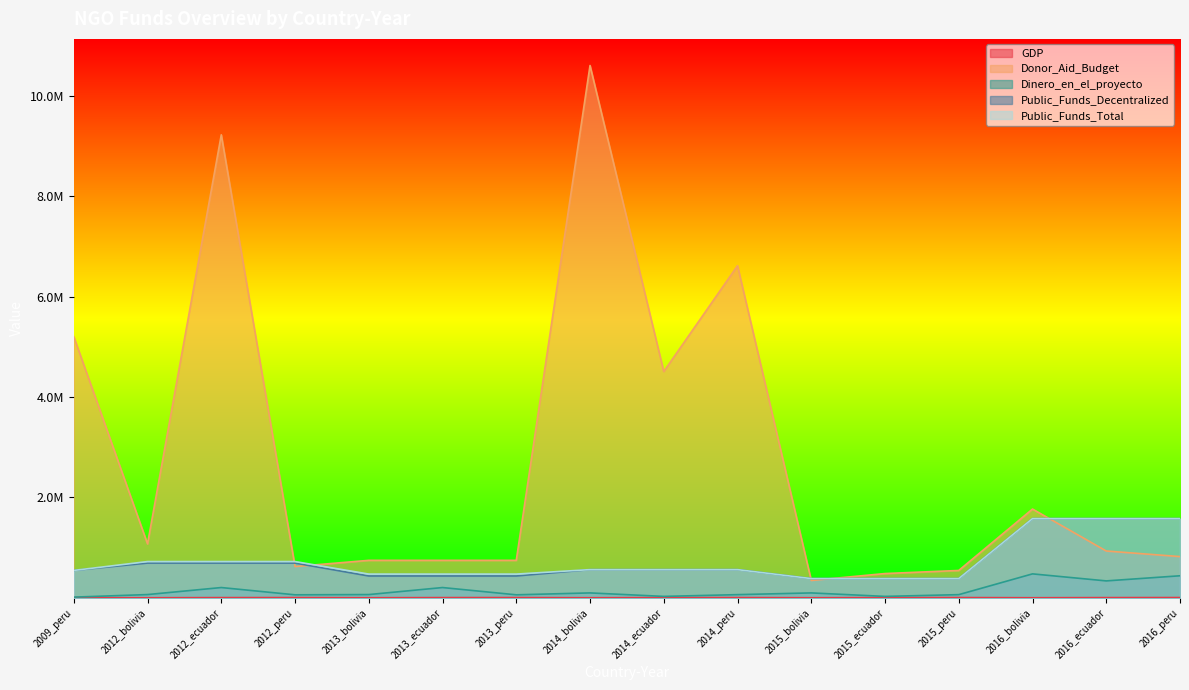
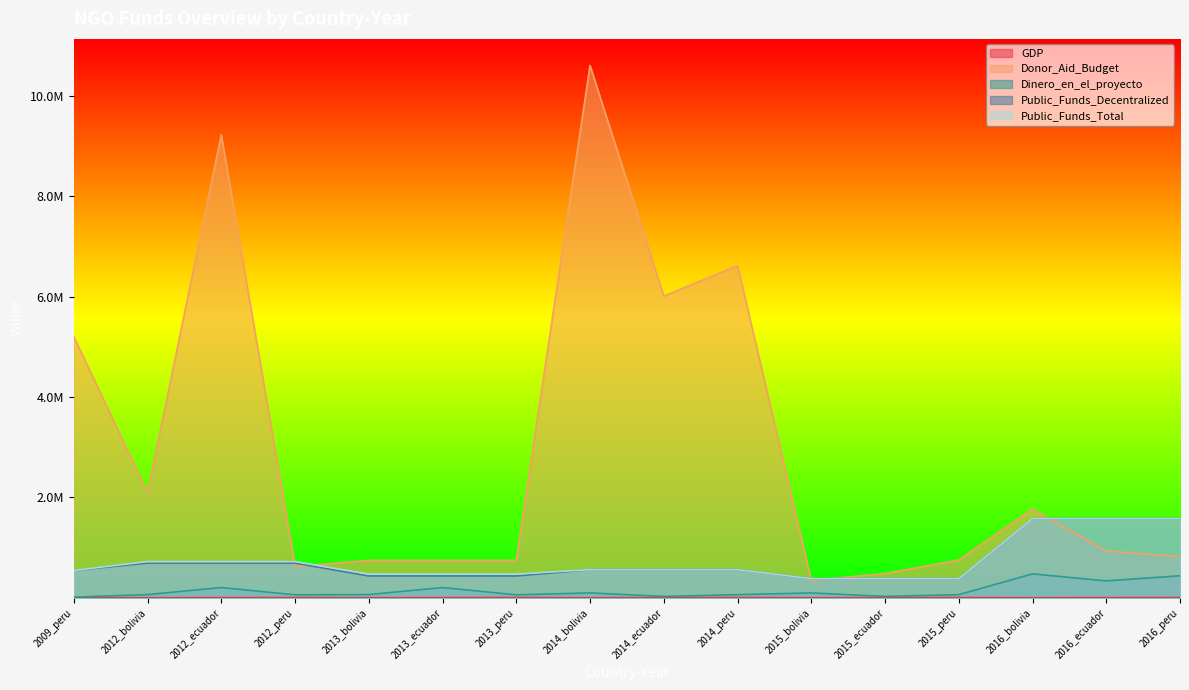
Donor_Aid_Budget, 2012_bolivia: 1100000 -> 2100000
Donor_Aid_Budget, 2014_ecuador: 4500000 -> 6000000
Donor_Aid_Budget, 2015_peru: 500000 -> 800000
